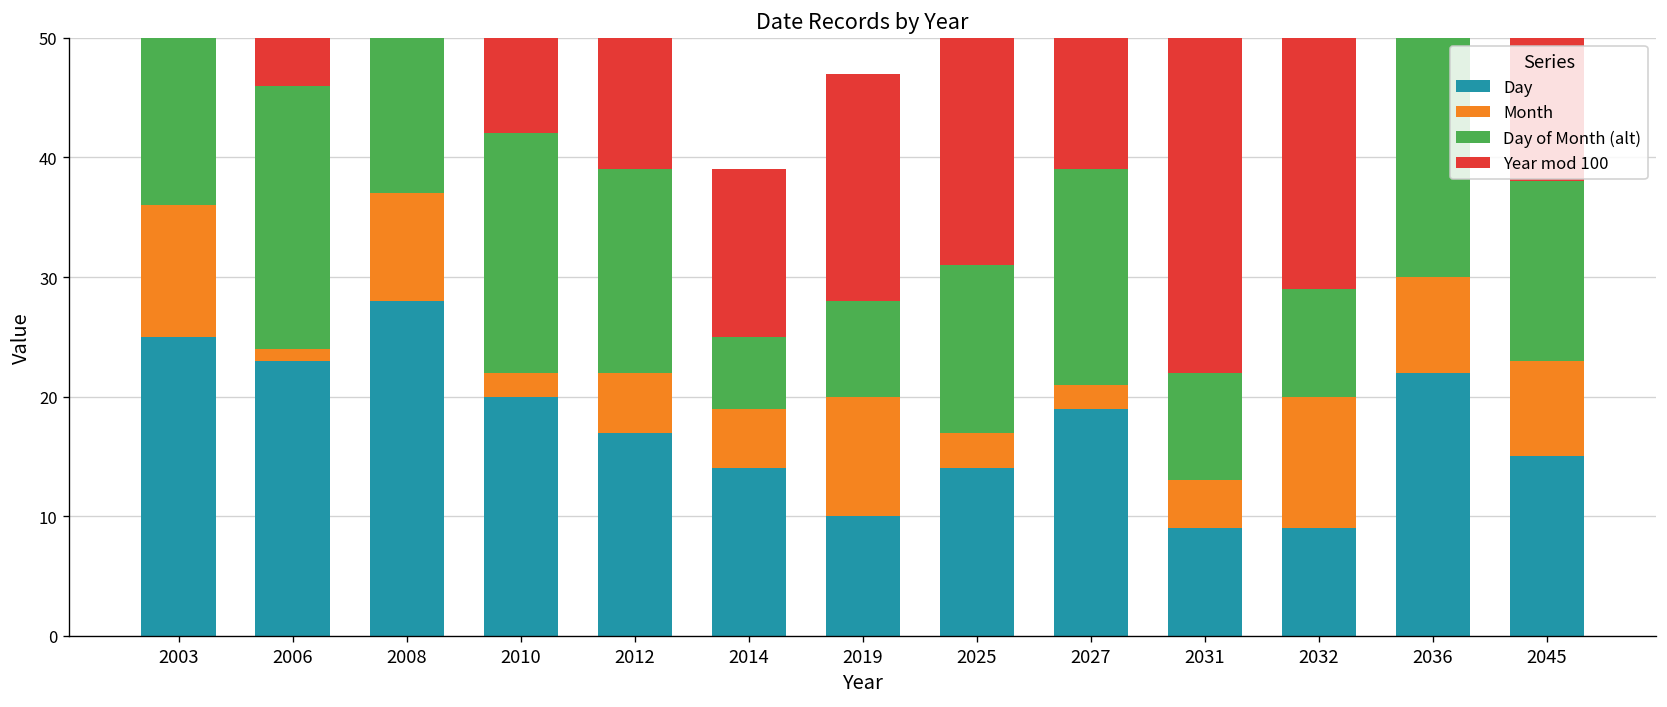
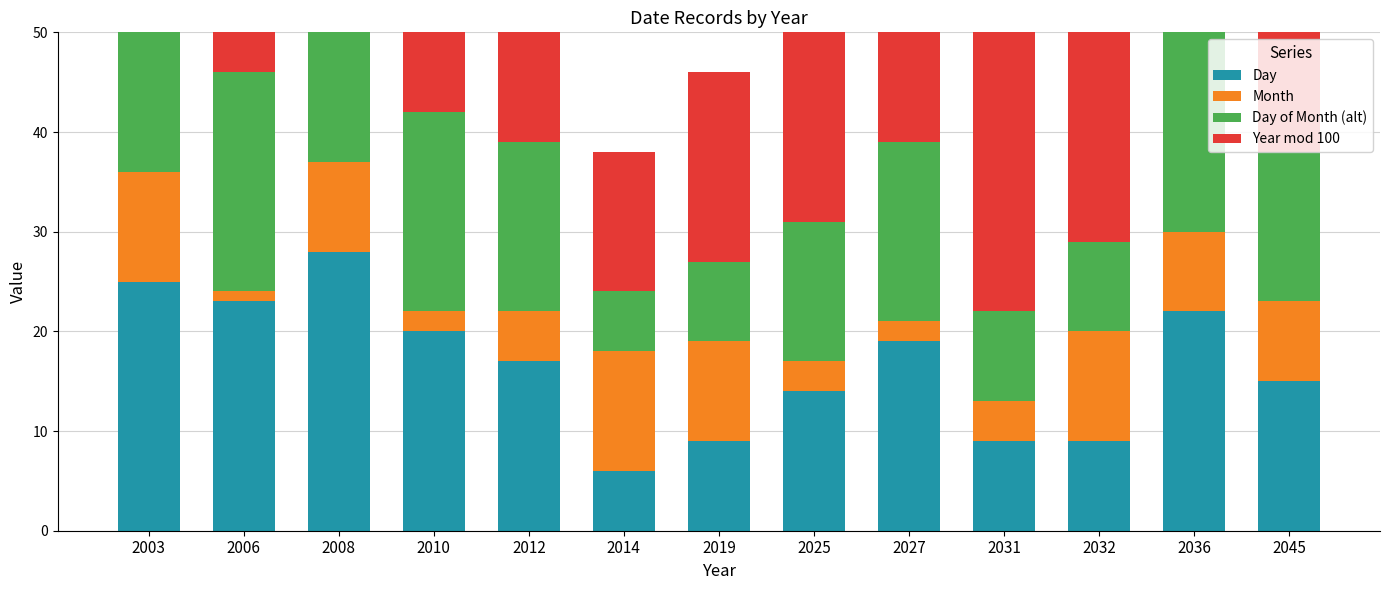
Day, 2014: 14 -> 6
Month, 2014: 5 -> 12
Day, 2019: 10 -> 9
